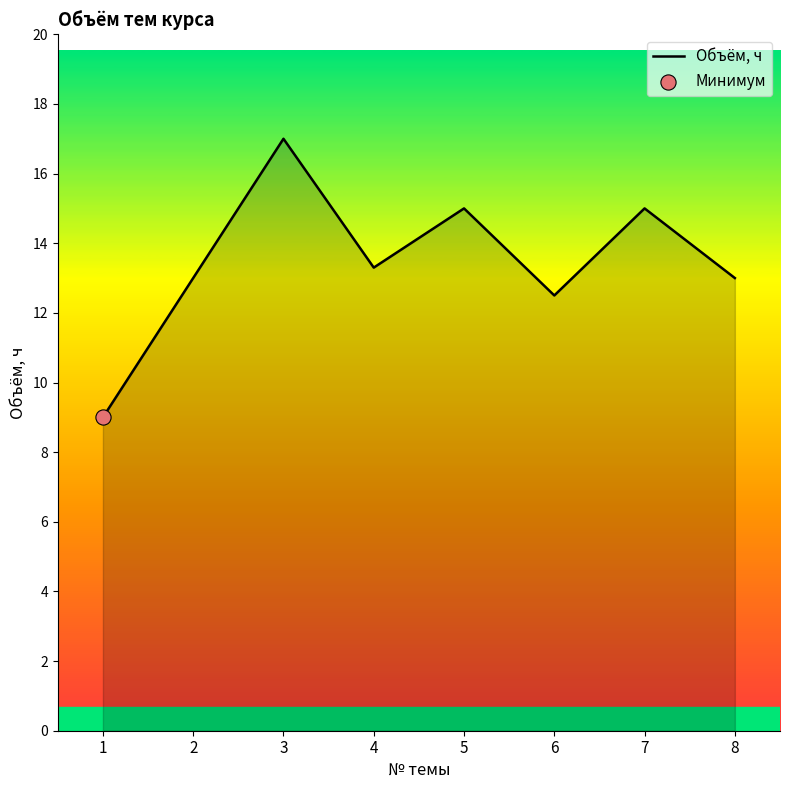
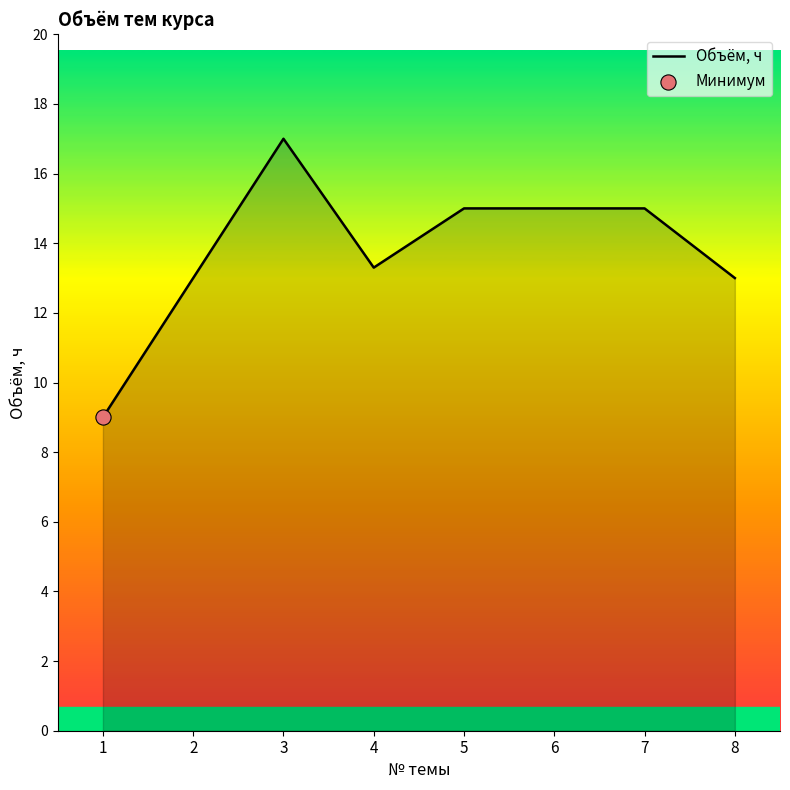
Объём, ч, 6: 12.5 -> 15.0
